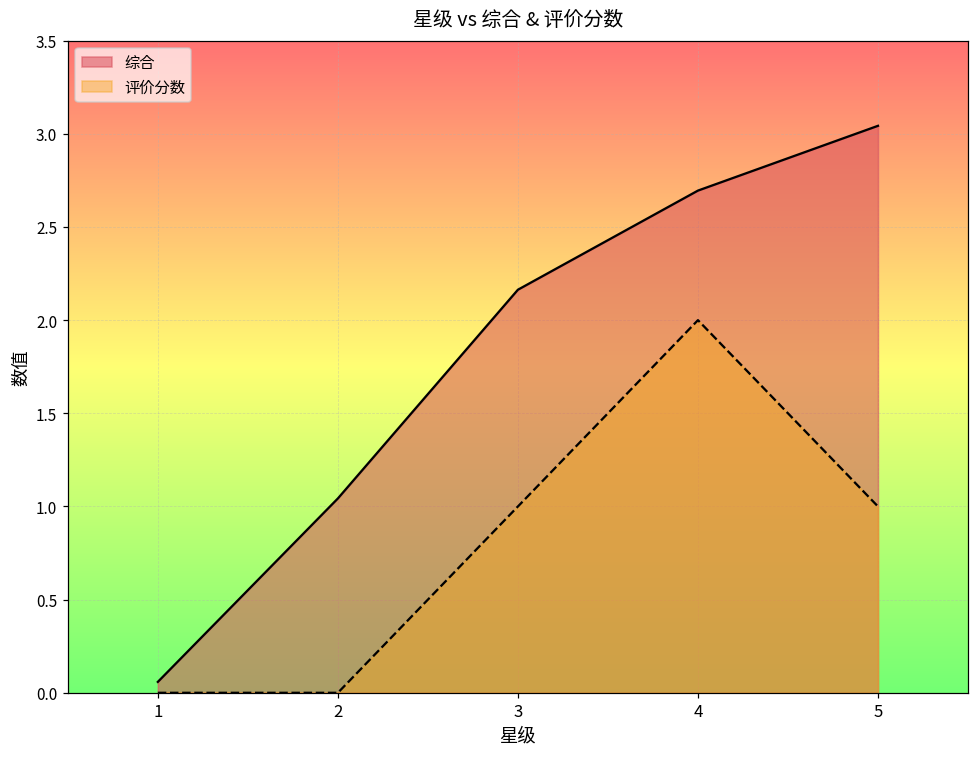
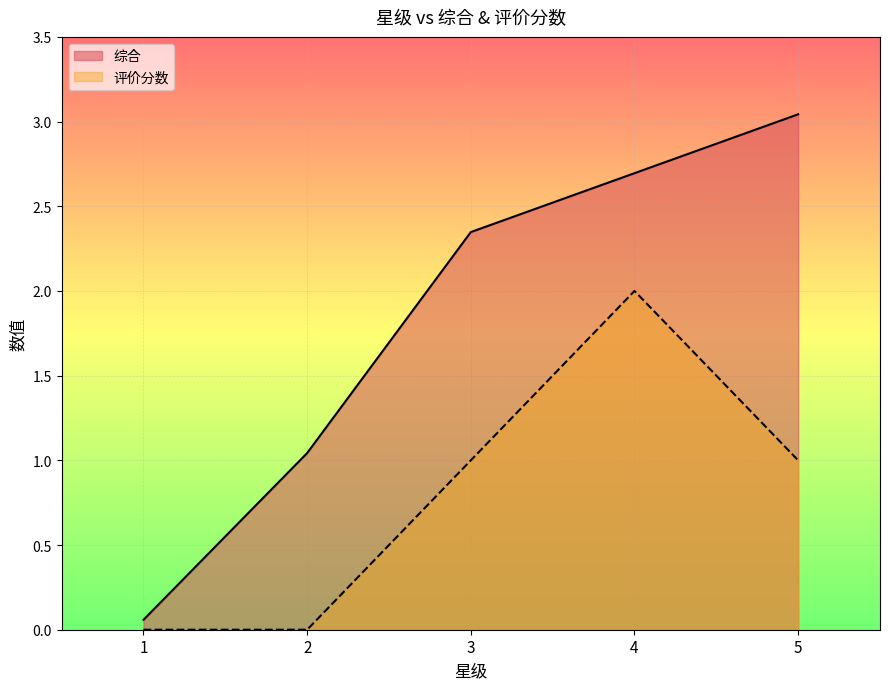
综合, 3: 2.16 -> 2.35
